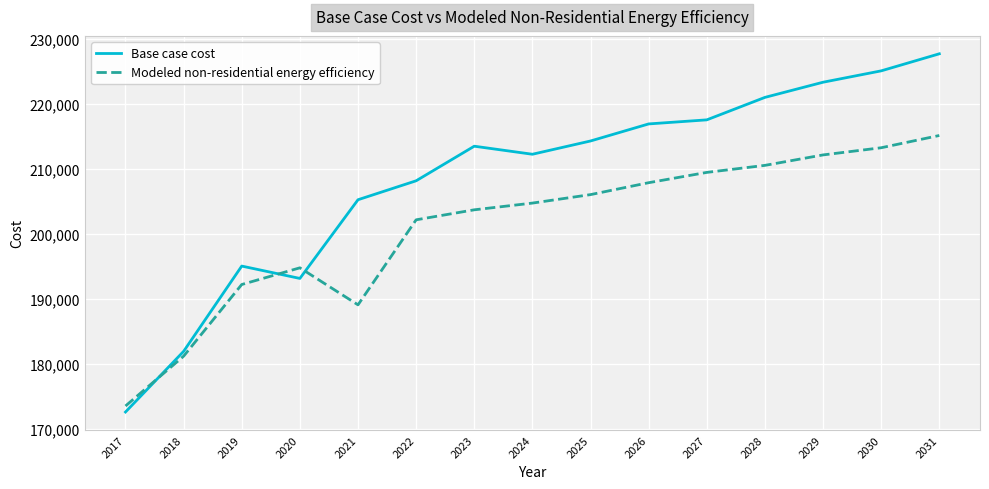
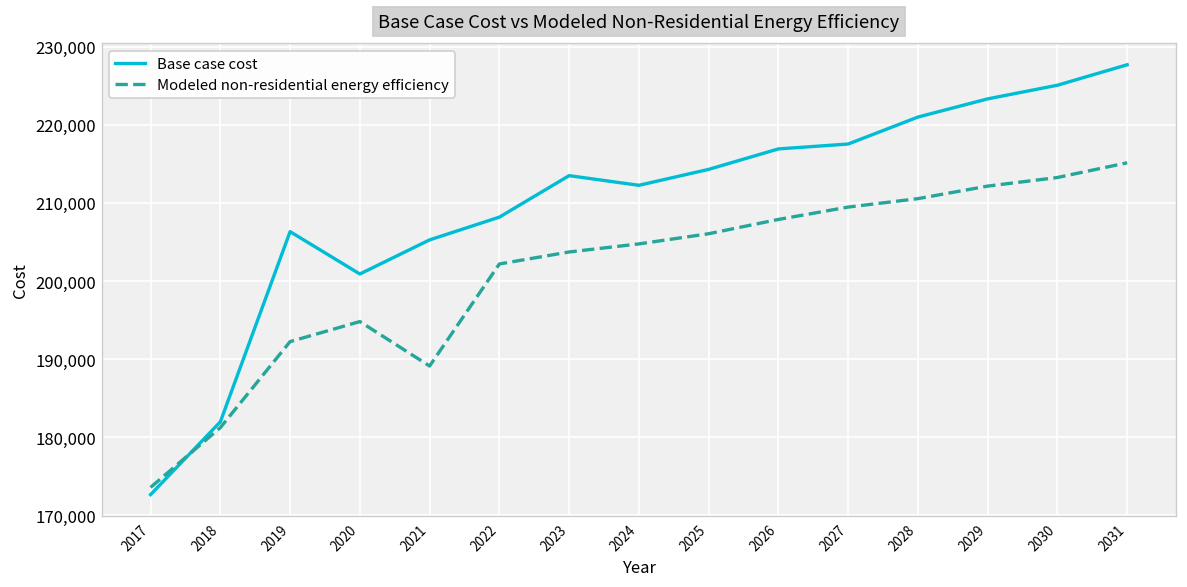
Base case cost, 2019: 195,000 -> 206,000
Base case cost, 2020: 193,000 -> 201,000
